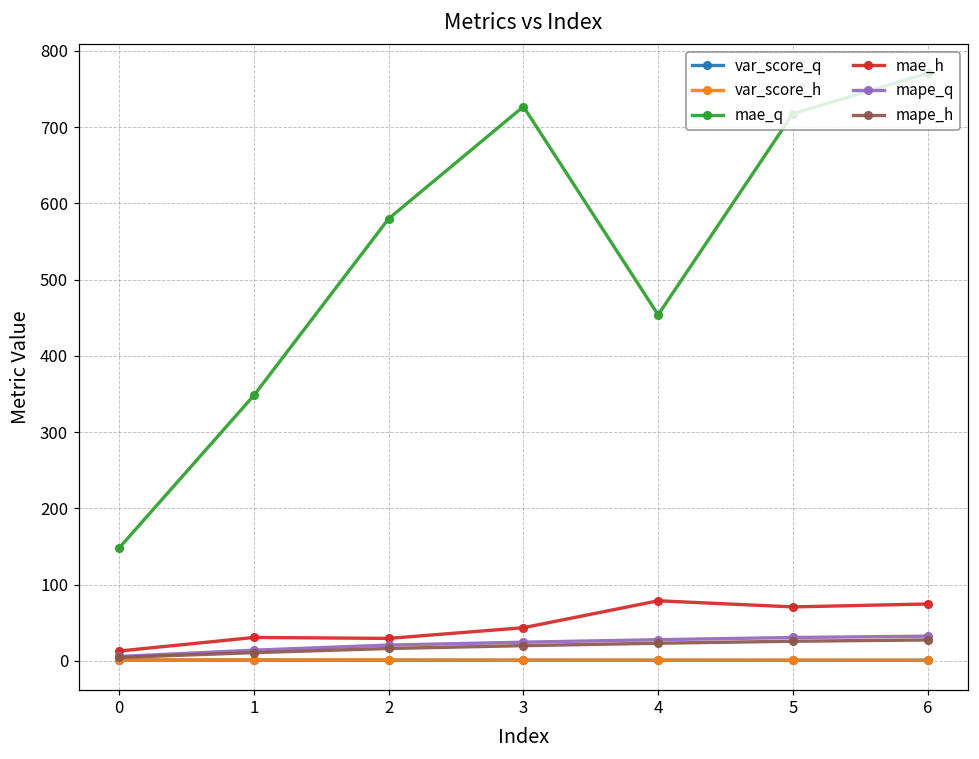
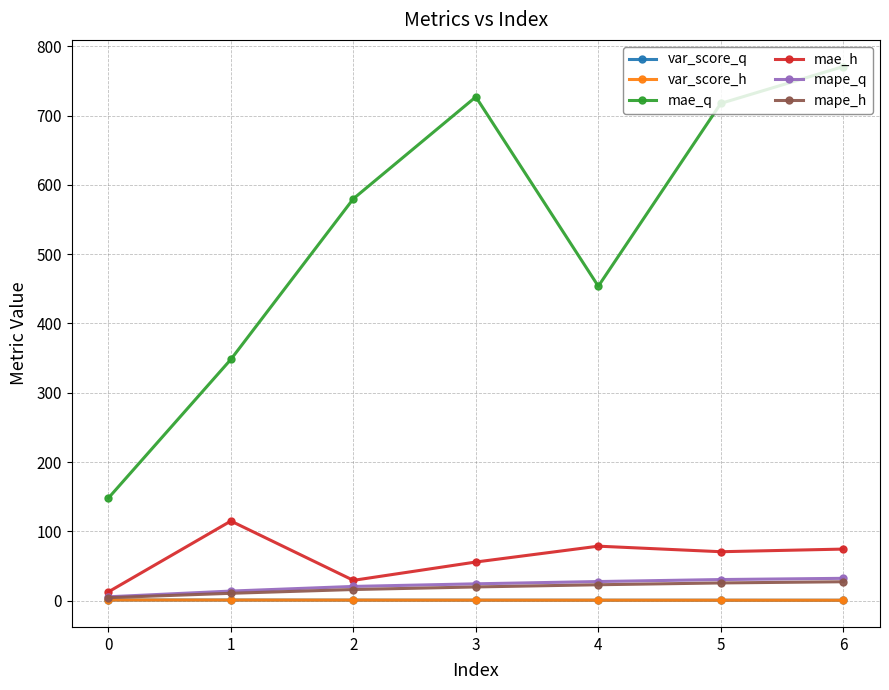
mae_h, 1: 30 -> 110
mae_h, 3: 40 -> 60
